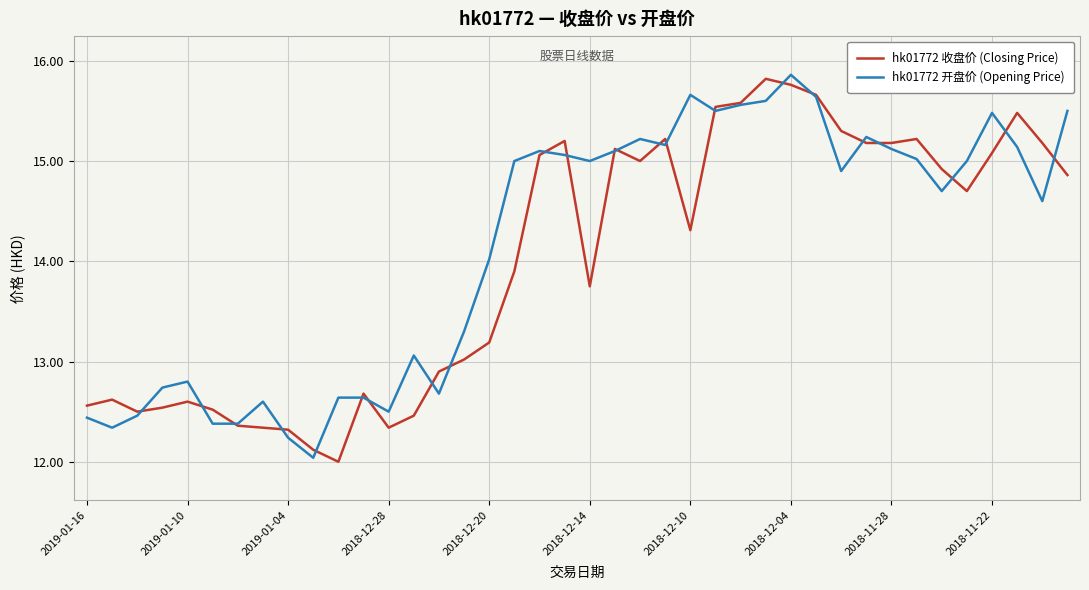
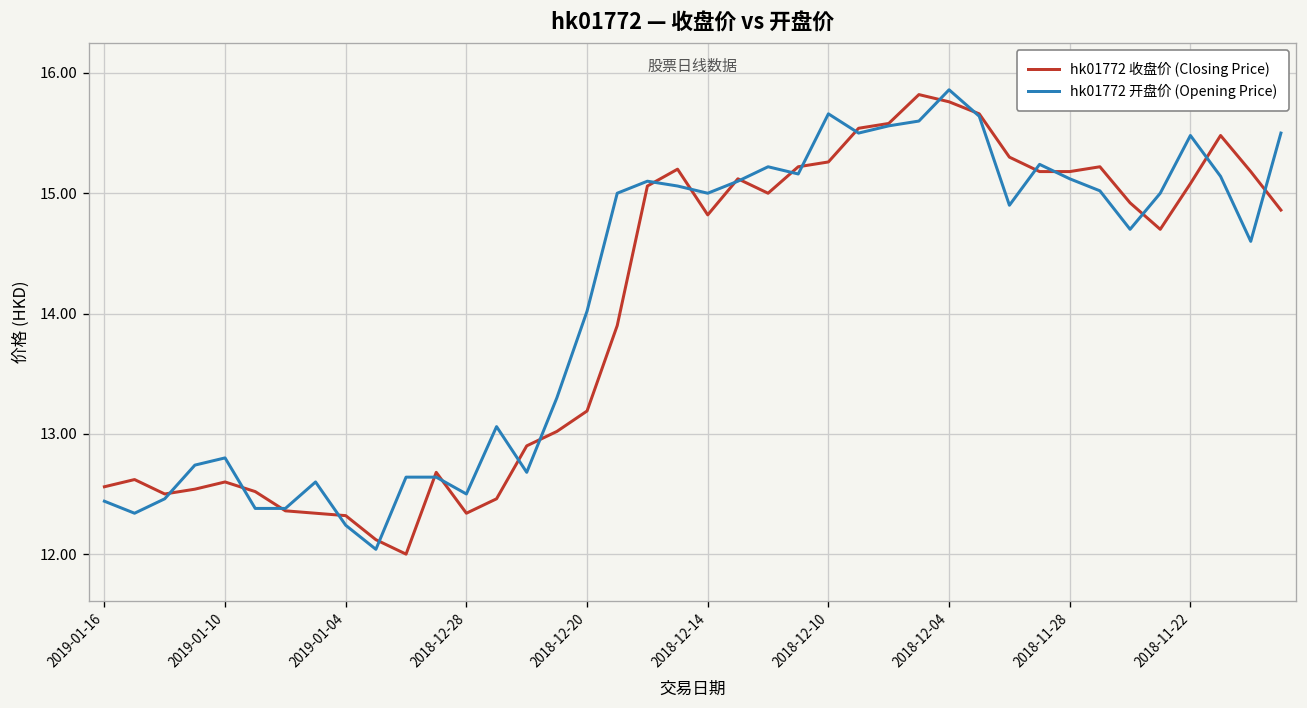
hk01772 收盘价 (Closing Price), 2018-12-14: 13.75 -> 14.82
hk01772 收盘价 (Closing Price), 2018-12-10: 14.31 -> 15.26
